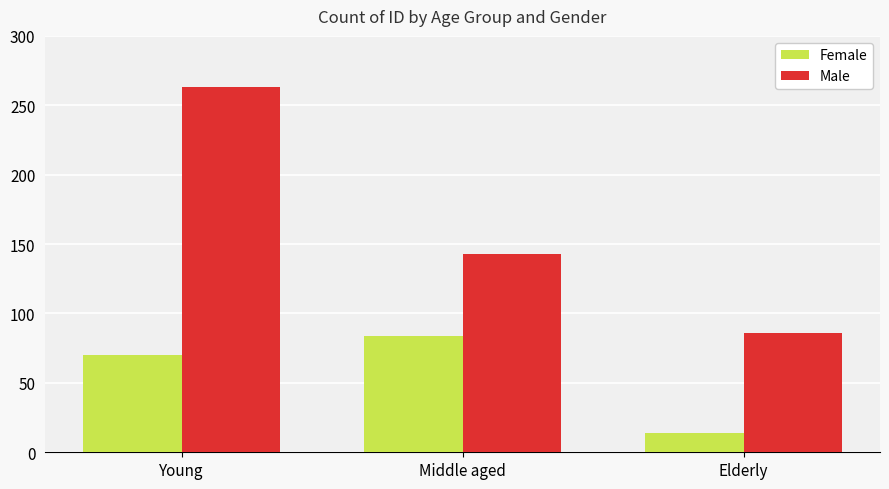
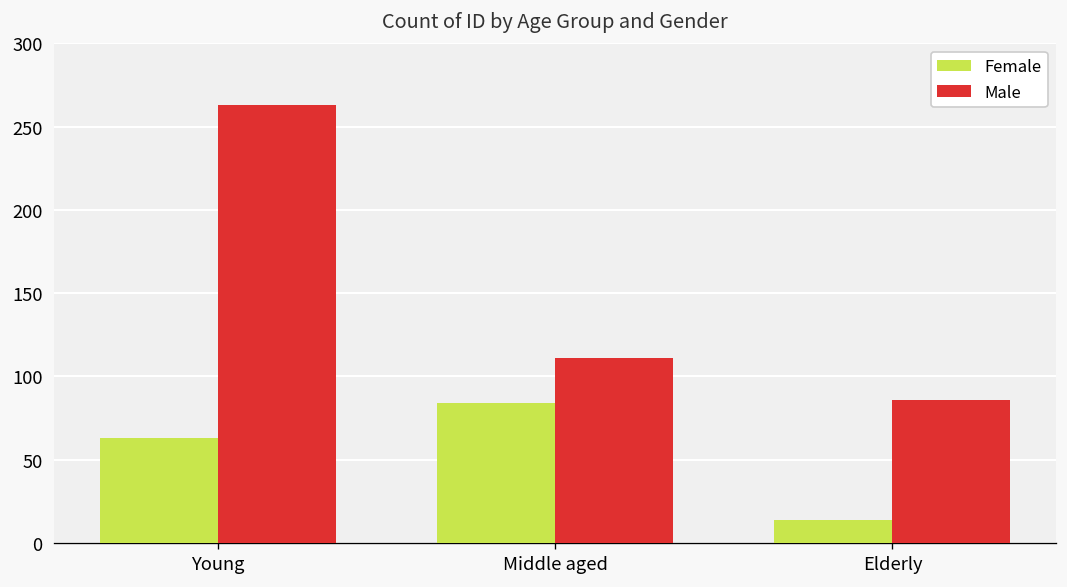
Female, Young: 70 -> 63
Male, Middle aged: 143 -> 111
